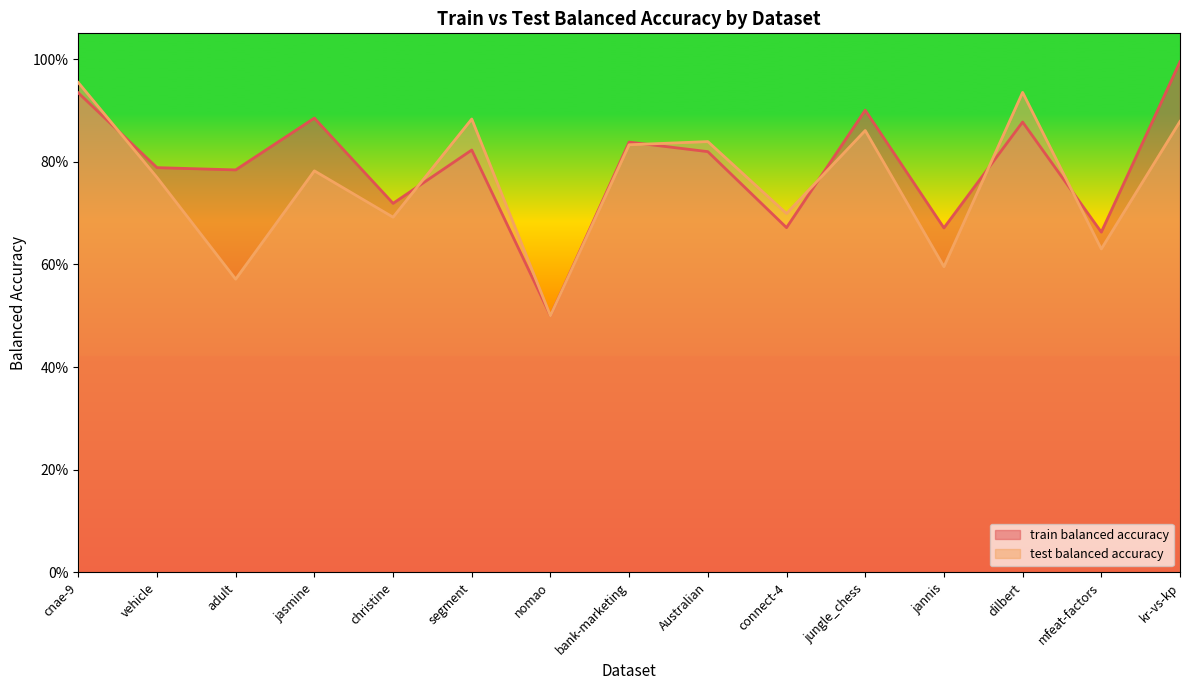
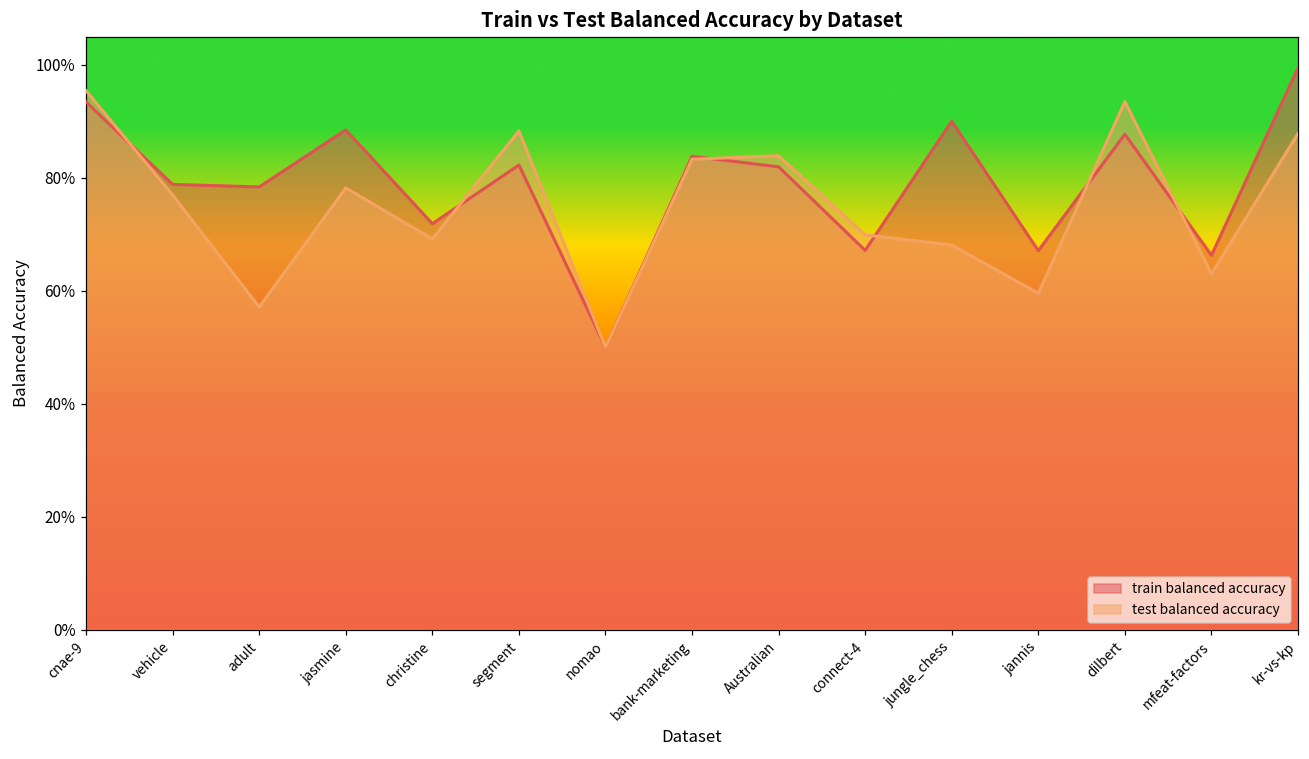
test balanced accuracy, jungle_chess: 86% -> 68%
